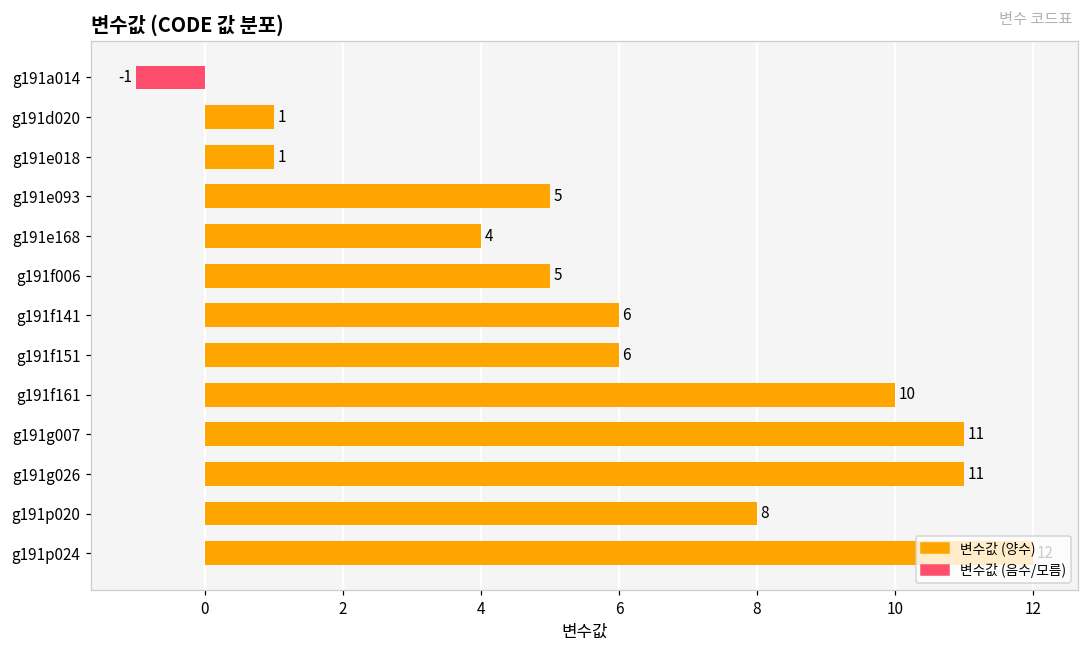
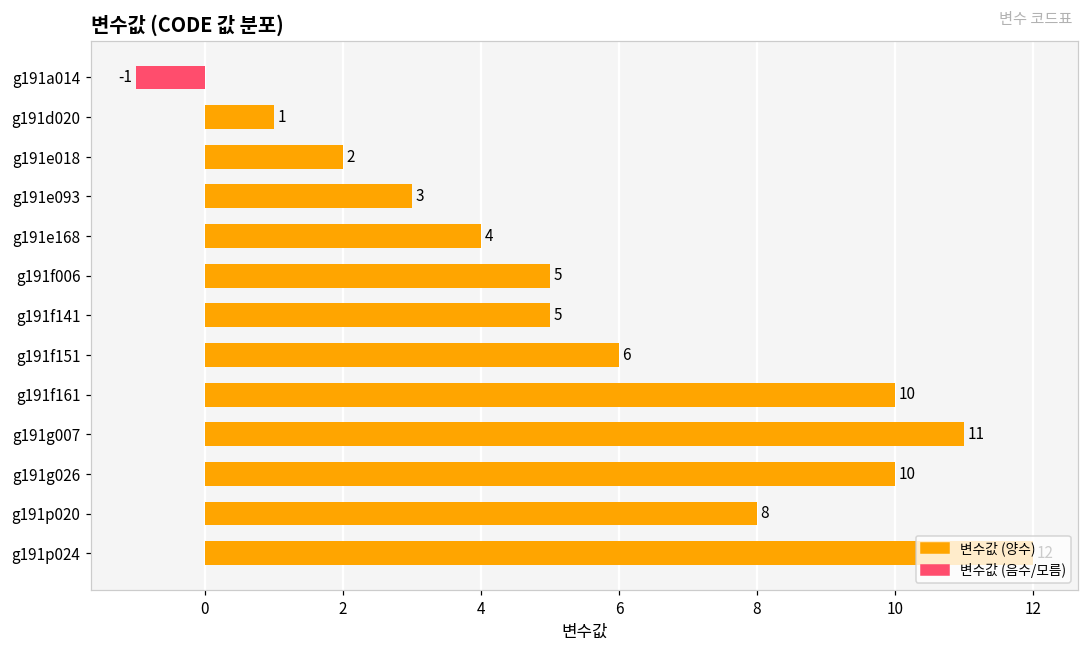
g191e018: 1 -> 2
g191e093: 5 -> 3
g191f141: 6 -> 5
g191g026: 11 -> 10
